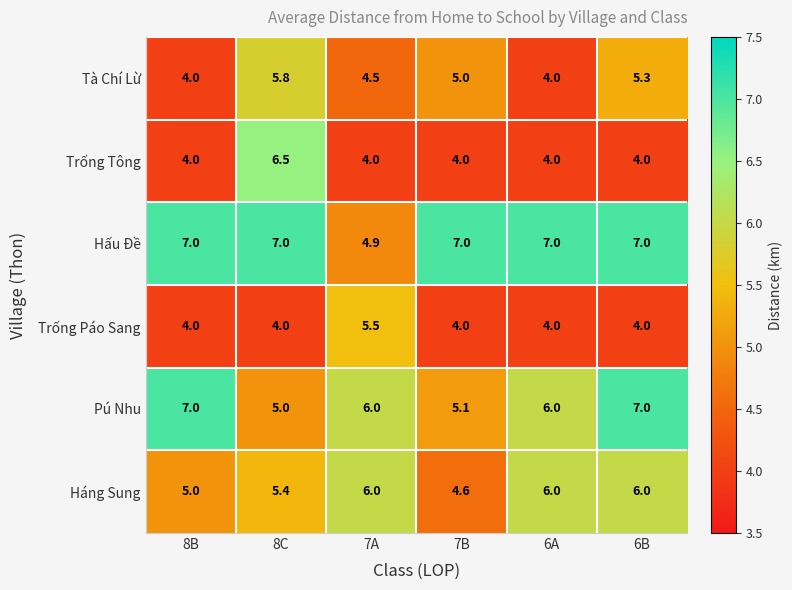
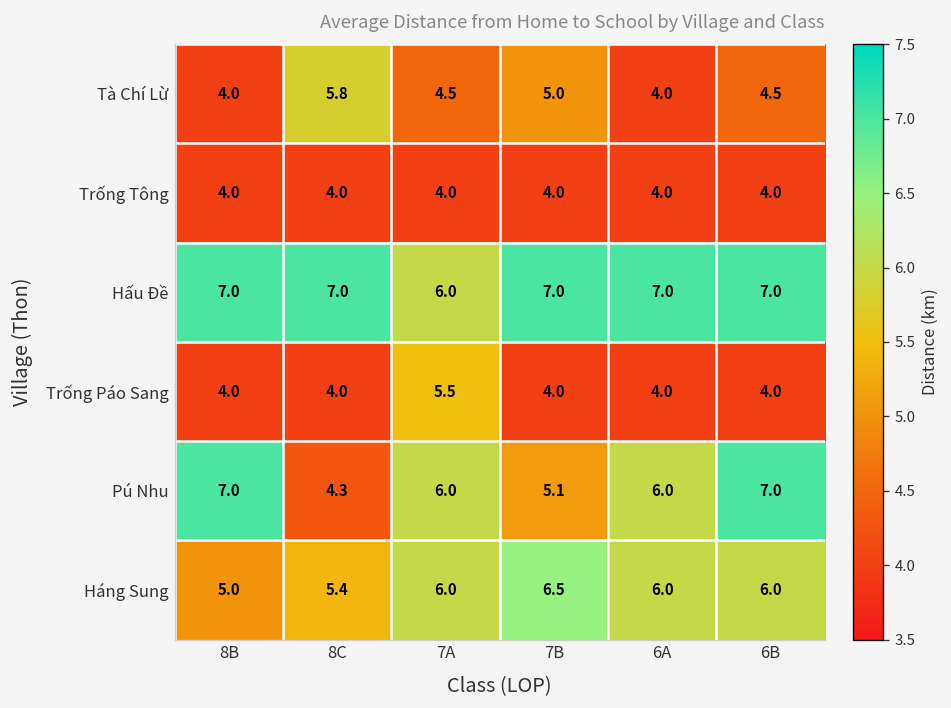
Tà Chí Lừ, 6B: 5.3 -> 4.5
Trống Tông, 8C: 6.5 -> 4.0
Hấu Đề, 7A: 4.9 -> 6.0
Pú Nhu, 8C: 5.0 -> 4.3
Háng Sung, 7B: 4.6 -> 6.5
